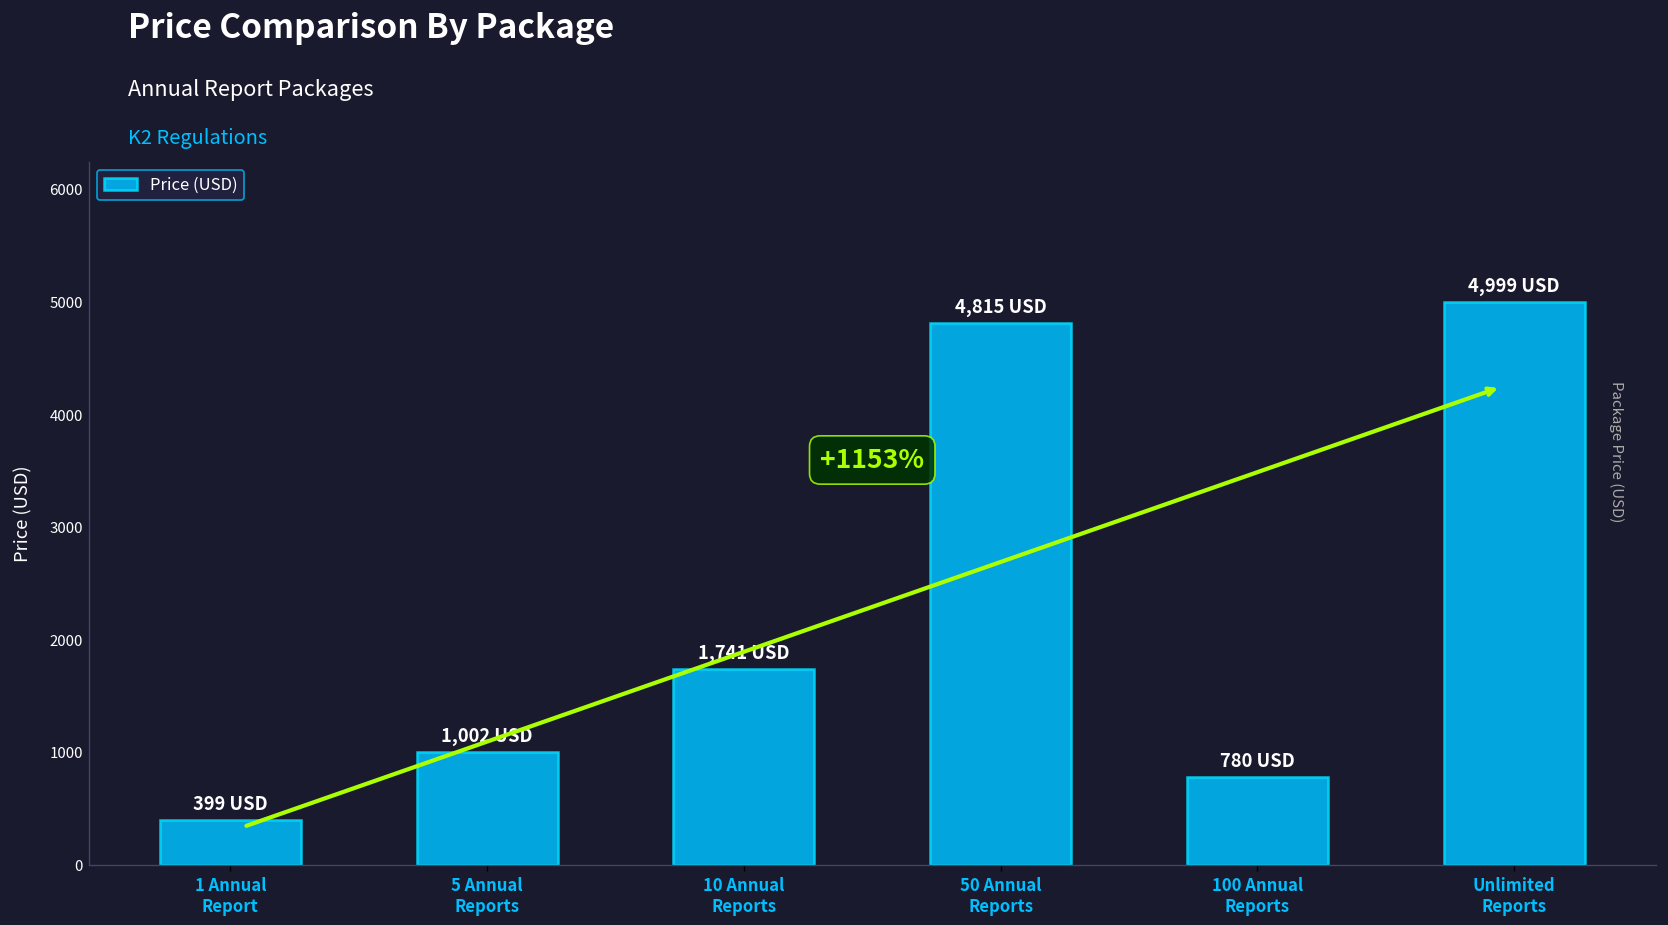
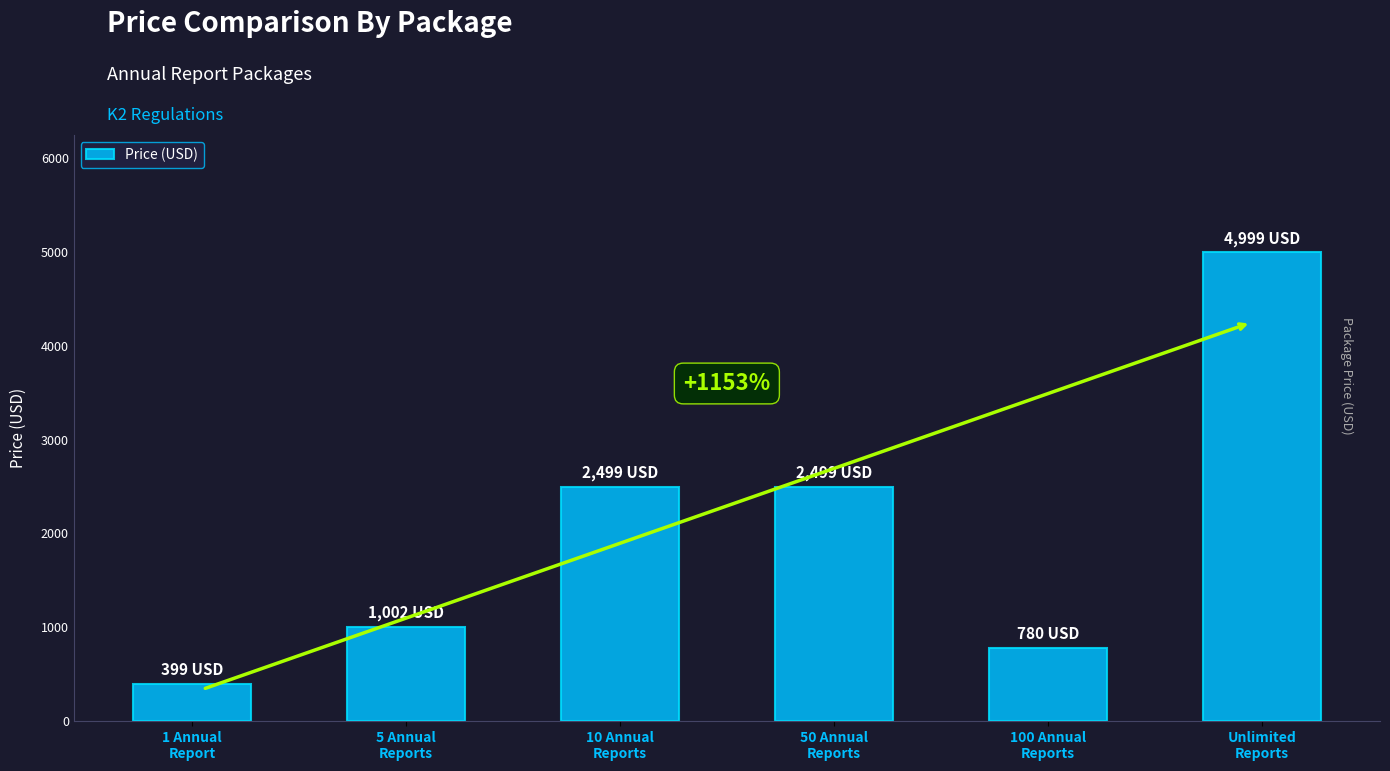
10 Annual Reports: 1,741 -> 2,499
50 Annual Reports: 4,815 -> 2,499
